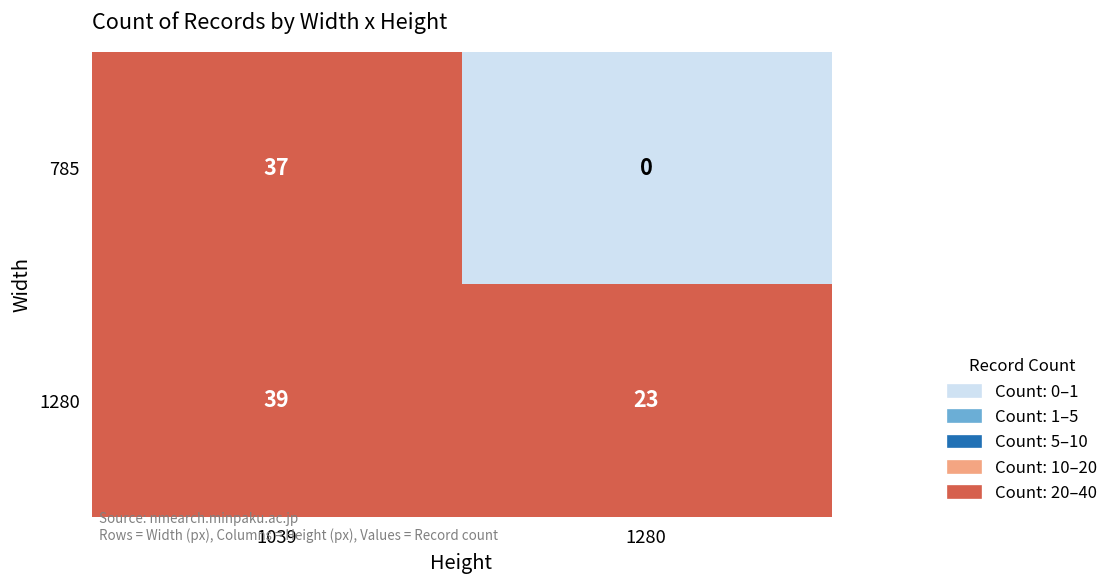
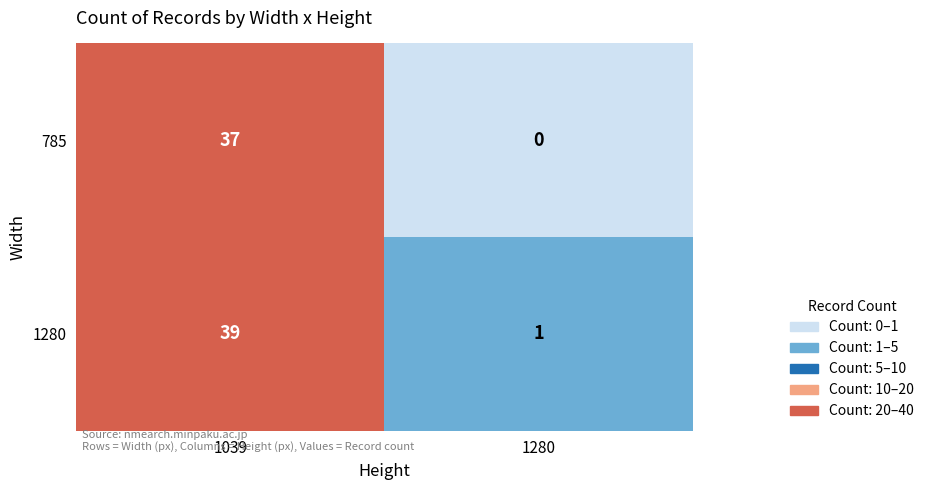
1280, 1280: 23 -> 1
